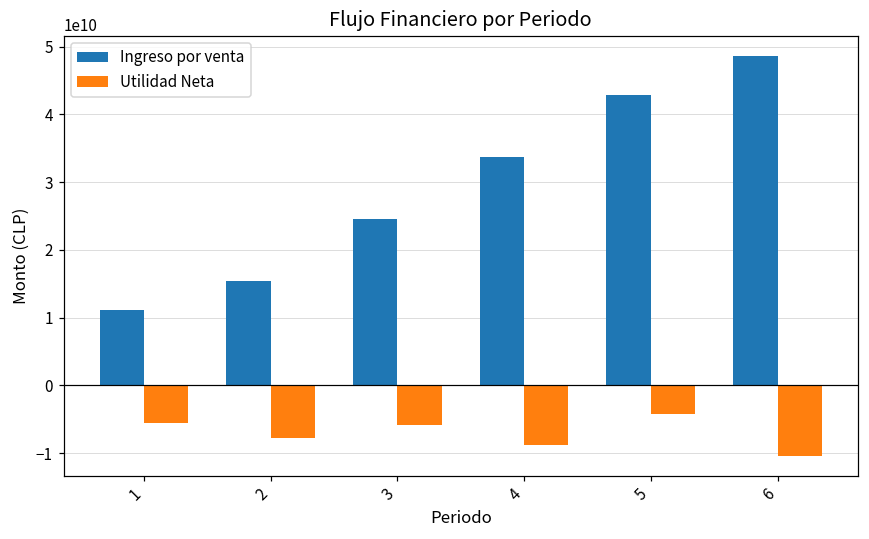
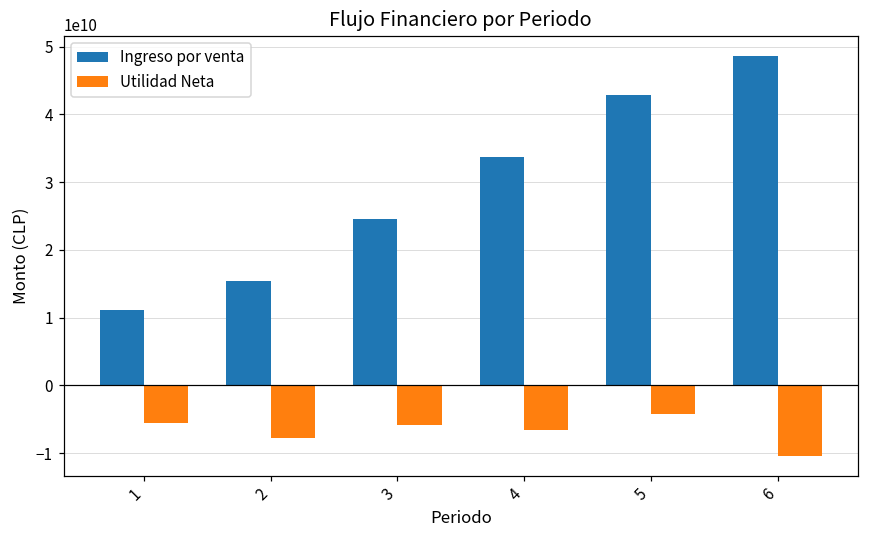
Utilidad Neta, 4: -9000000000 -> -7000000000
